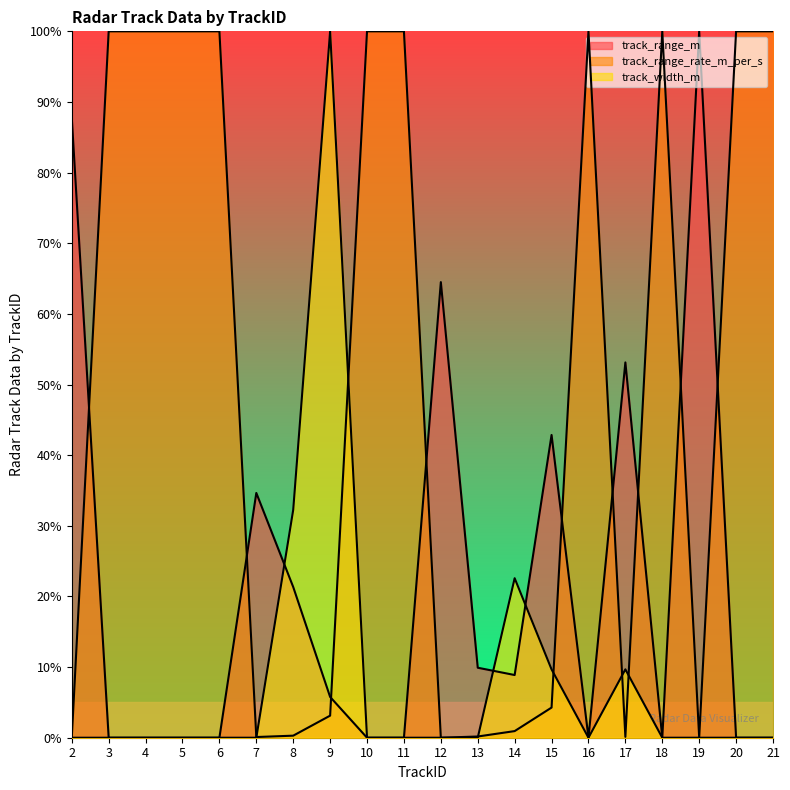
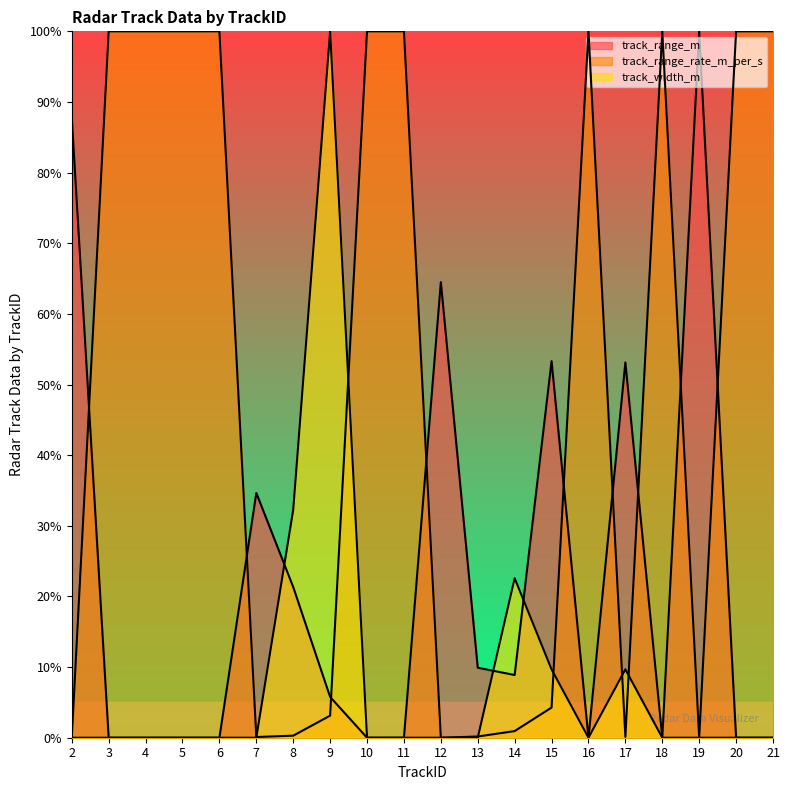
track_range_m, 15: 43% -> 53%
